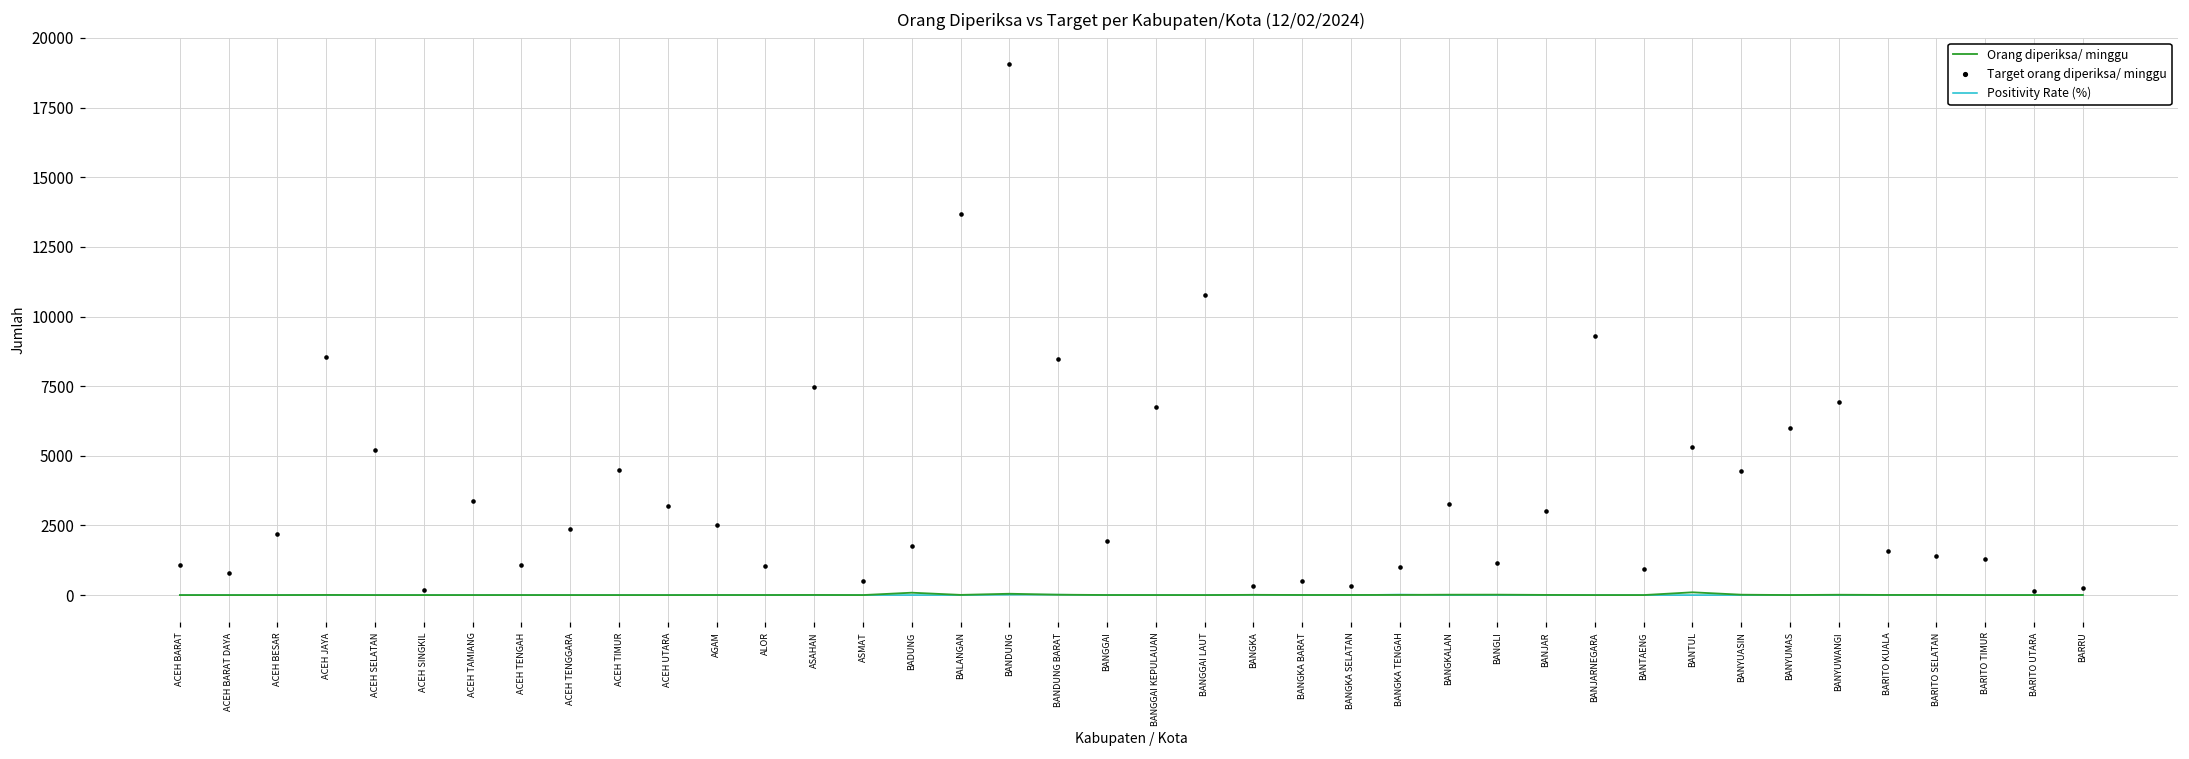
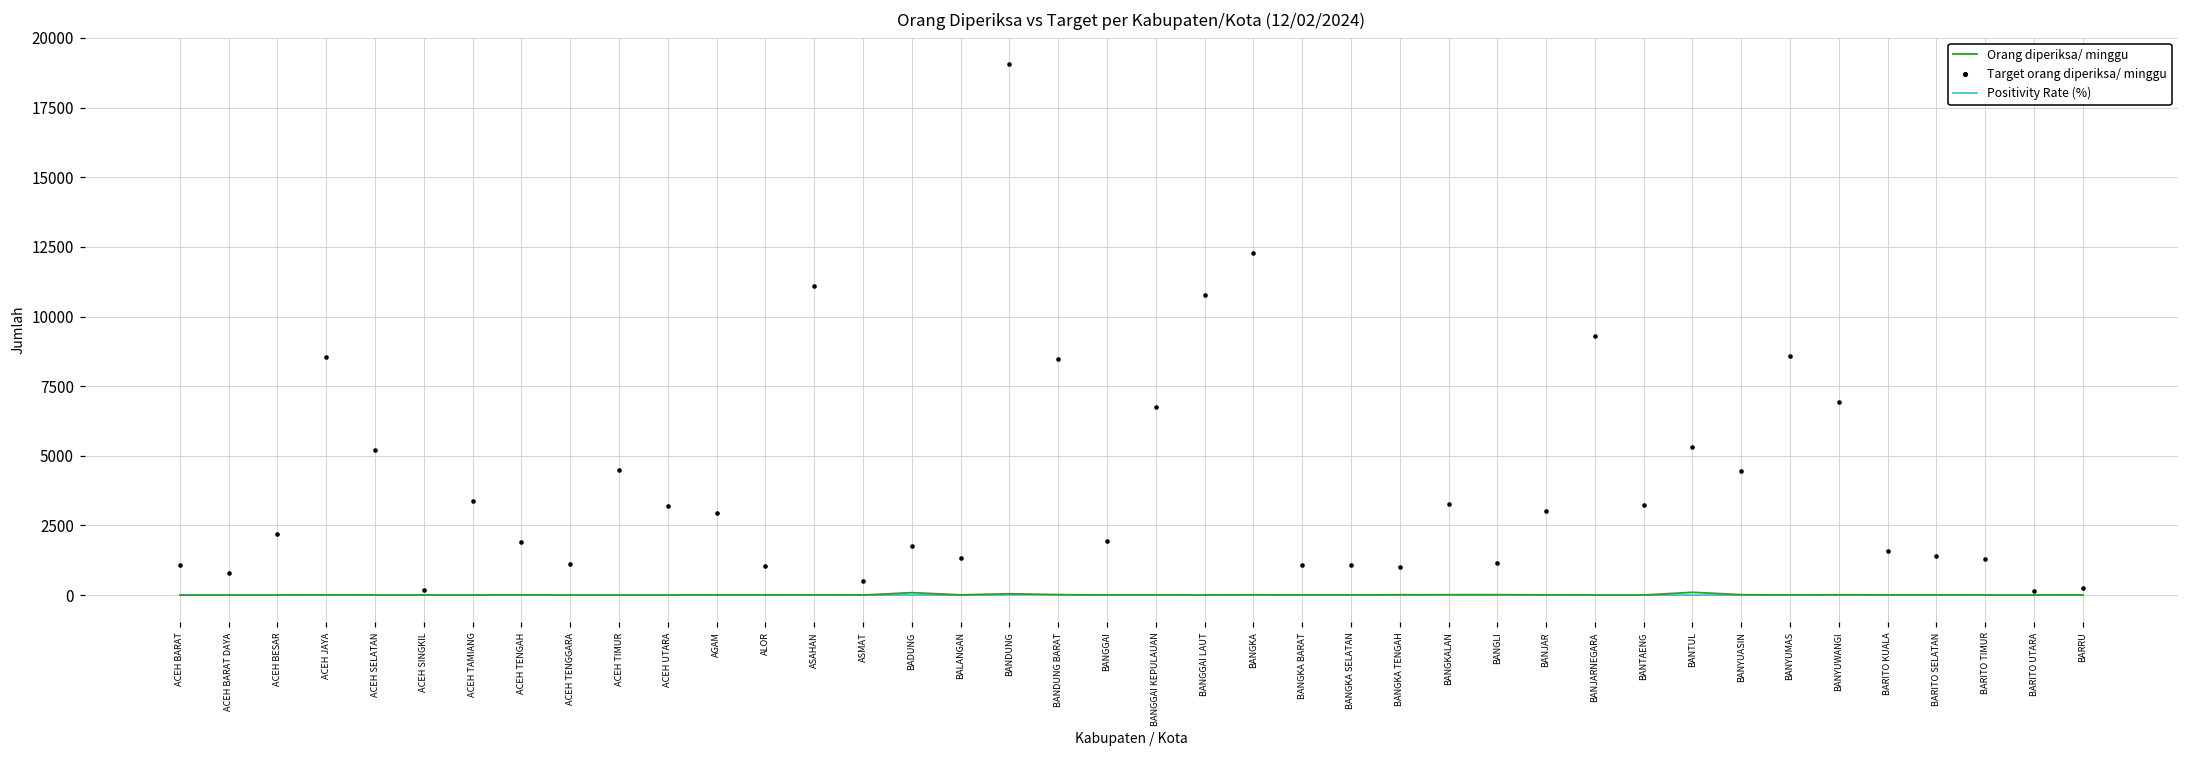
Target orang diperiksa/ minggu, ACEH TENGAH: 1100 -> 1900
Target orang diperiksa/ minggu, ACEH TENGGARA: 2400 -> 1100
Target orang diperiksa/ minggu, AGAM: 2500 -> 3000
Target orang diperiksa/ minggu, ASAHAN: 7500 -> 11100
Target orang diperiksa/ minggu, BALANGAN: 13700 -> 1300
Target orang diperiksa/ minggu, BANGKA: 300 -> 12300
Target orang diperiksa/ minggu, BANGKA BARAT: 500 -> 1100
Target orang diperiksa/ minggu, BANGKA SELATAN: 300 -> 1100
Target orang diperiksa/ minggu, BANTAENG: 1000 -> 3200
Target orang diperiksa/ minggu, BANYUMAS: 6000 -> 8600
